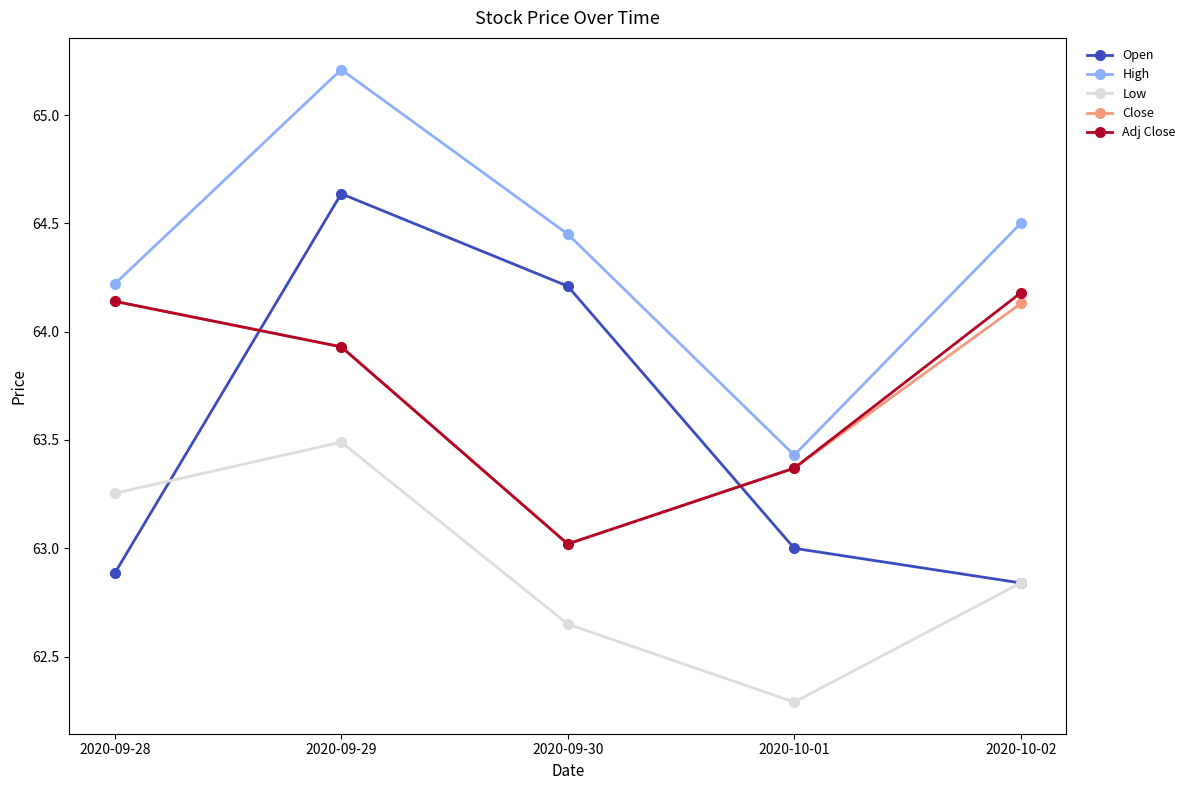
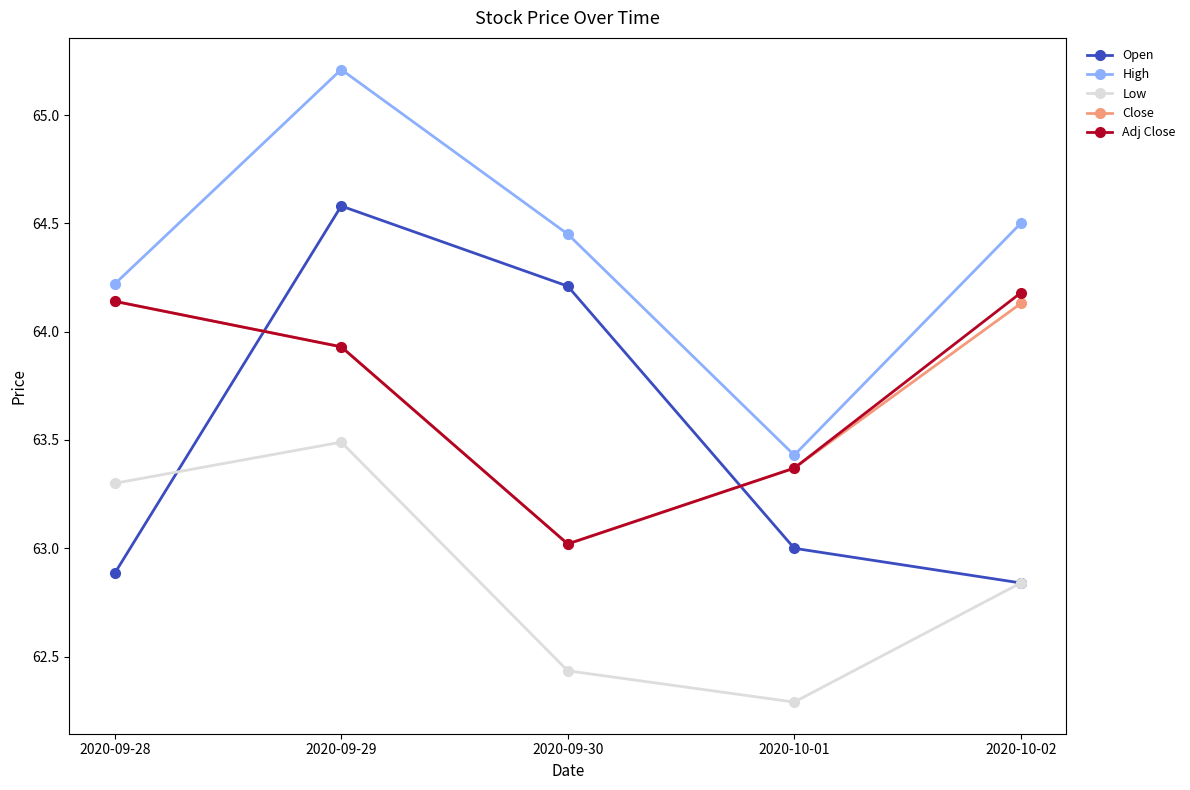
Low, 2020-09-28: 63.25 -> 63.30
Open, 2020-09-29: 64.64 -> 64.58
Low, 2020-09-30: 62.65 -> 62.43
